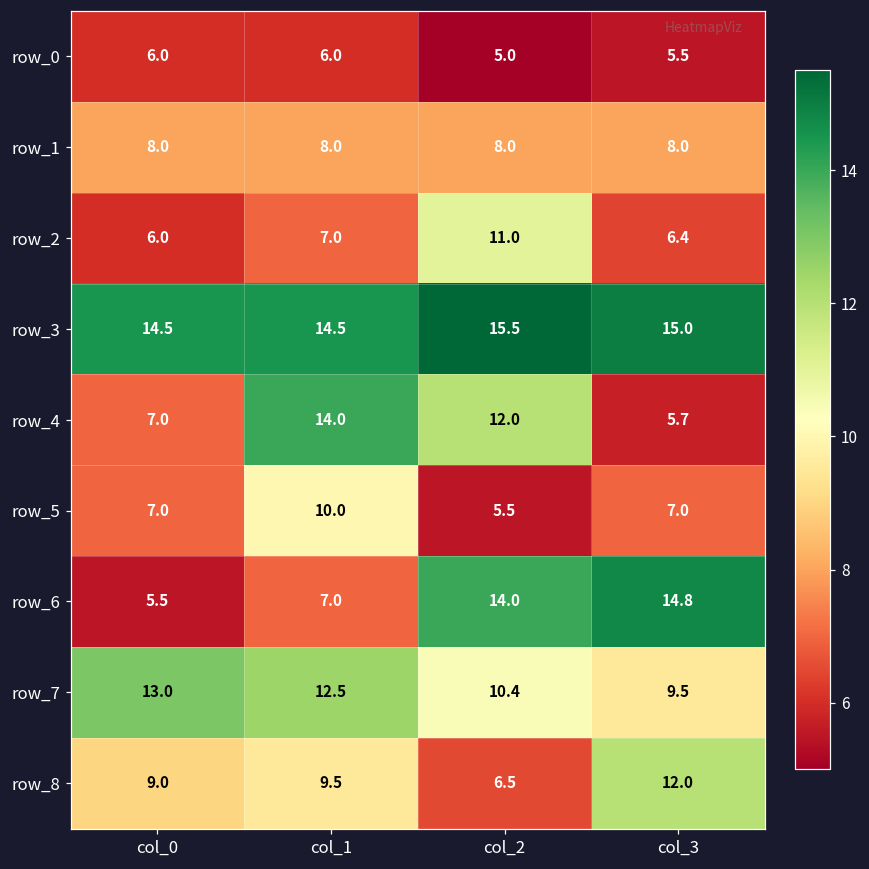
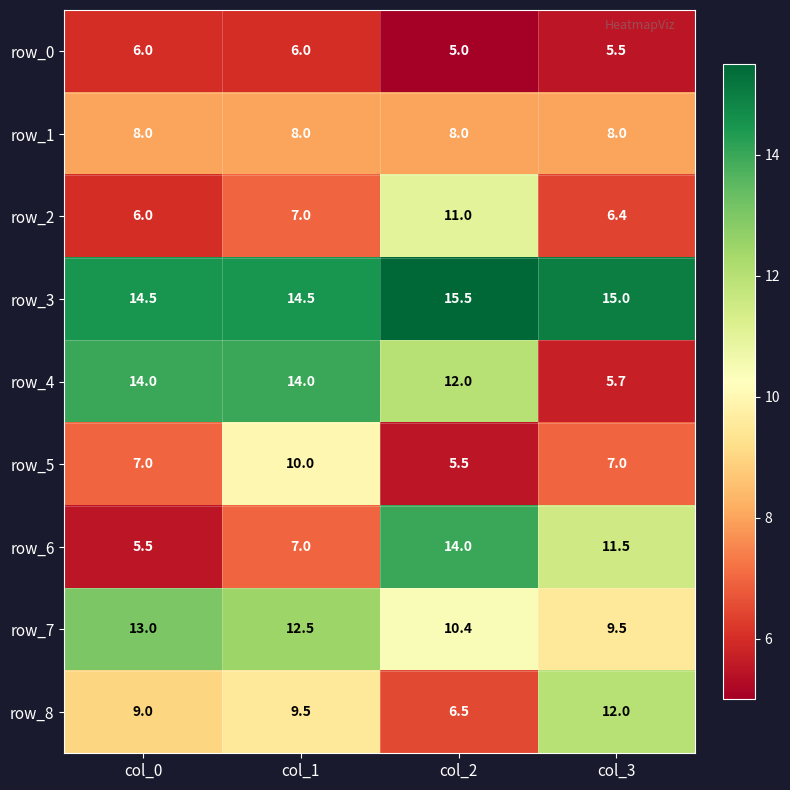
row_4, col_0: 7.0 -> 14.0
row_6, col_3: 14.8 -> 11.5
